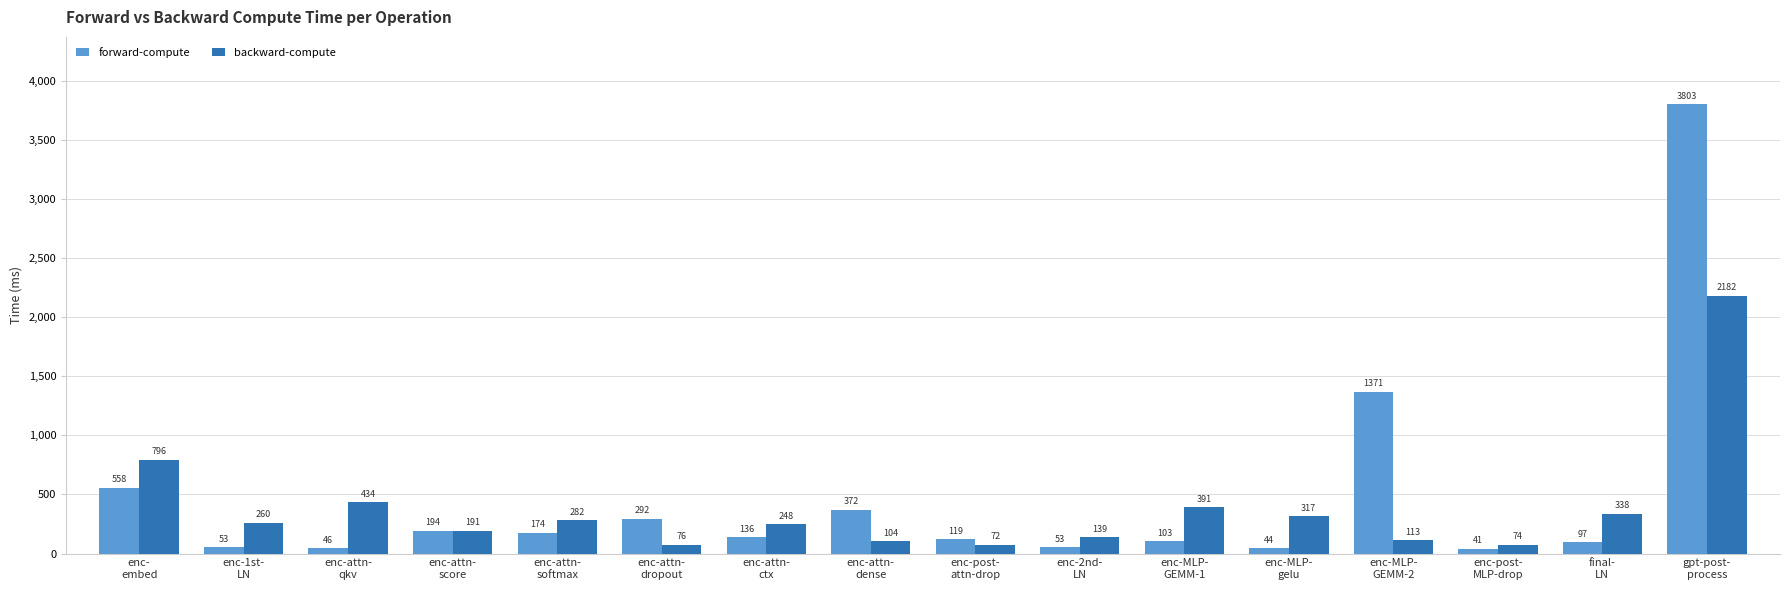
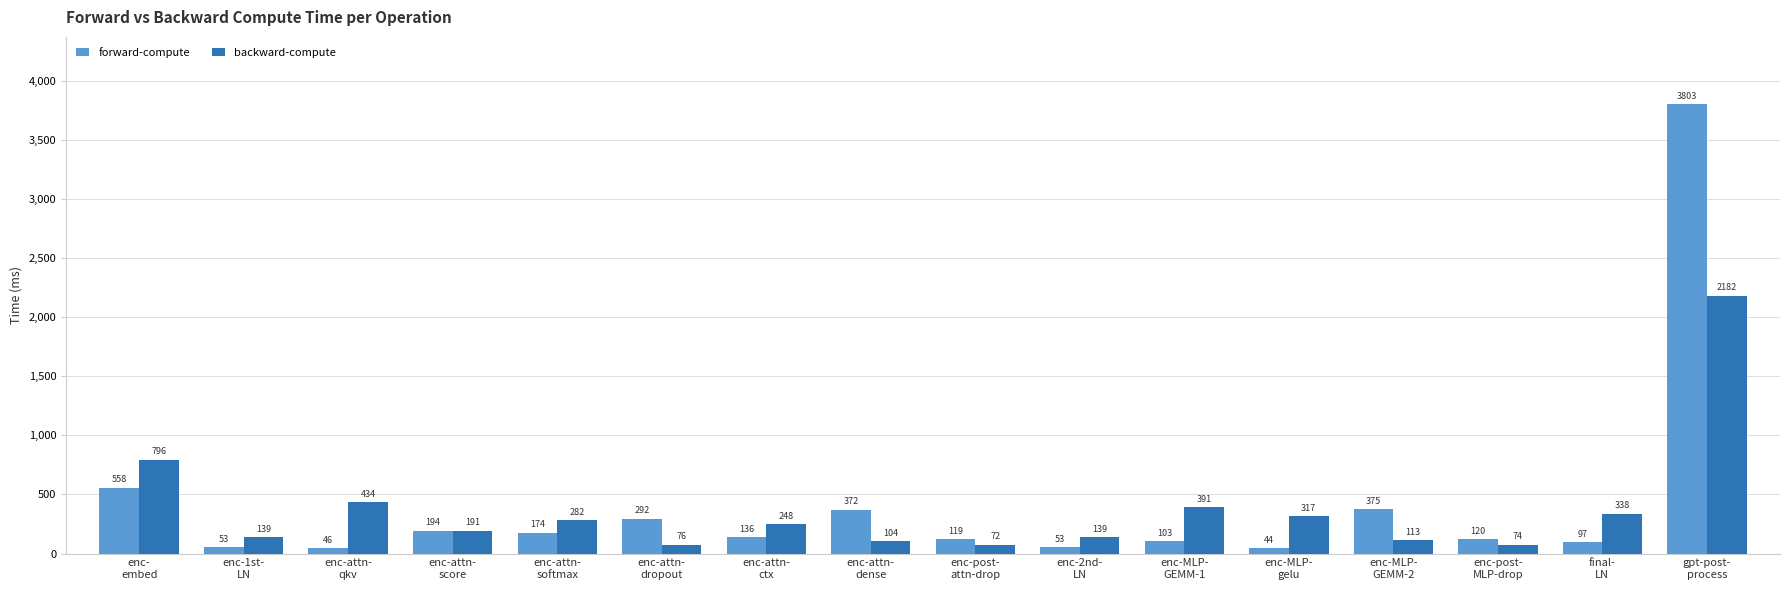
backward-compute, enc-1st- LN: 260 -> 139
forward-compute, enc-MLP- GEMM-2: 1371 -> 375
forward-compute, enc-post- MLP-drop: 41 -> 120
